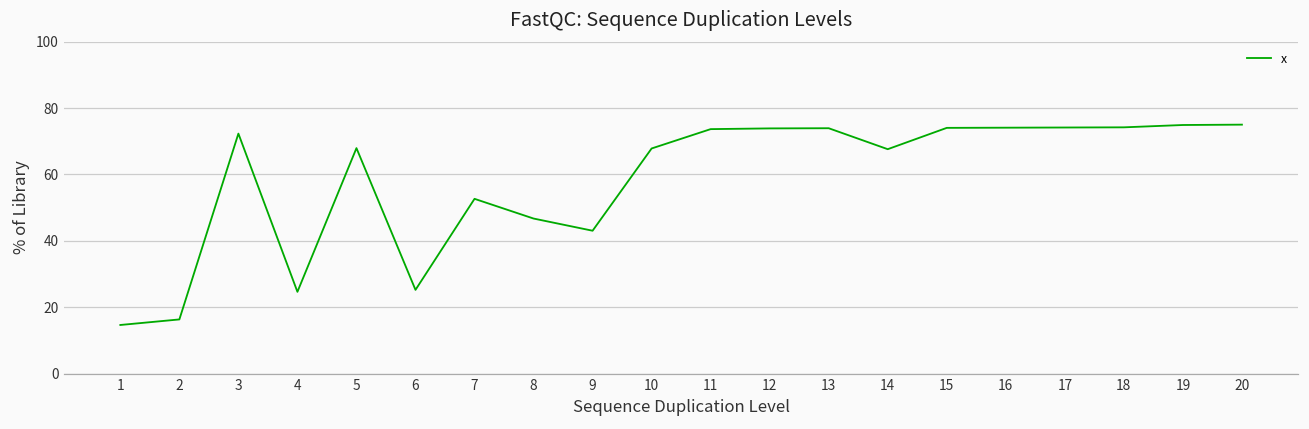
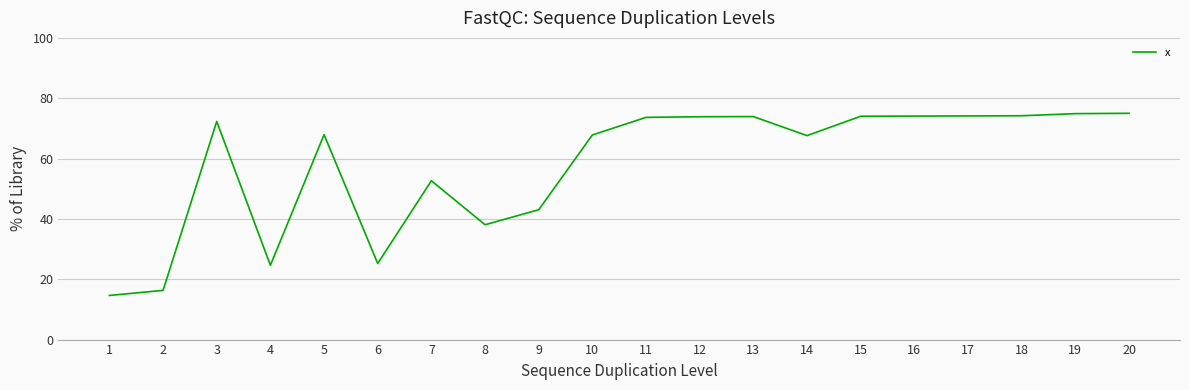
8: 47 -> 38
